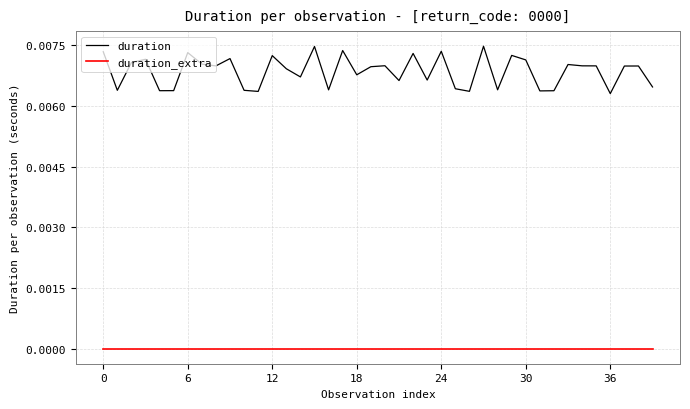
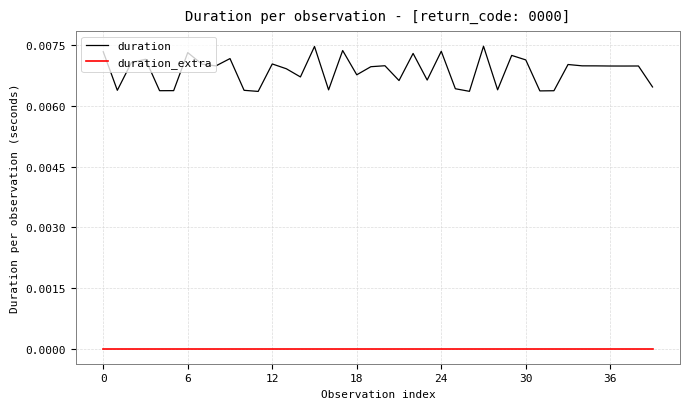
duration, 12: 0.0072 -> 0.0070
duration, 36: 0.0063 -> 0.0070
